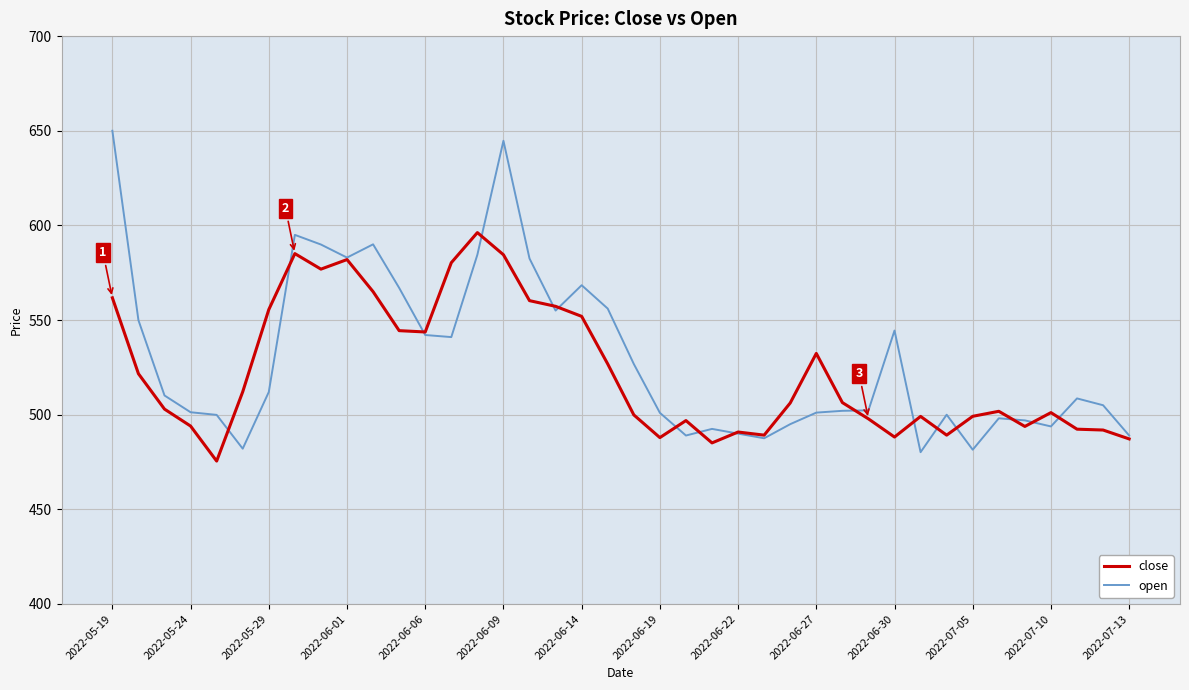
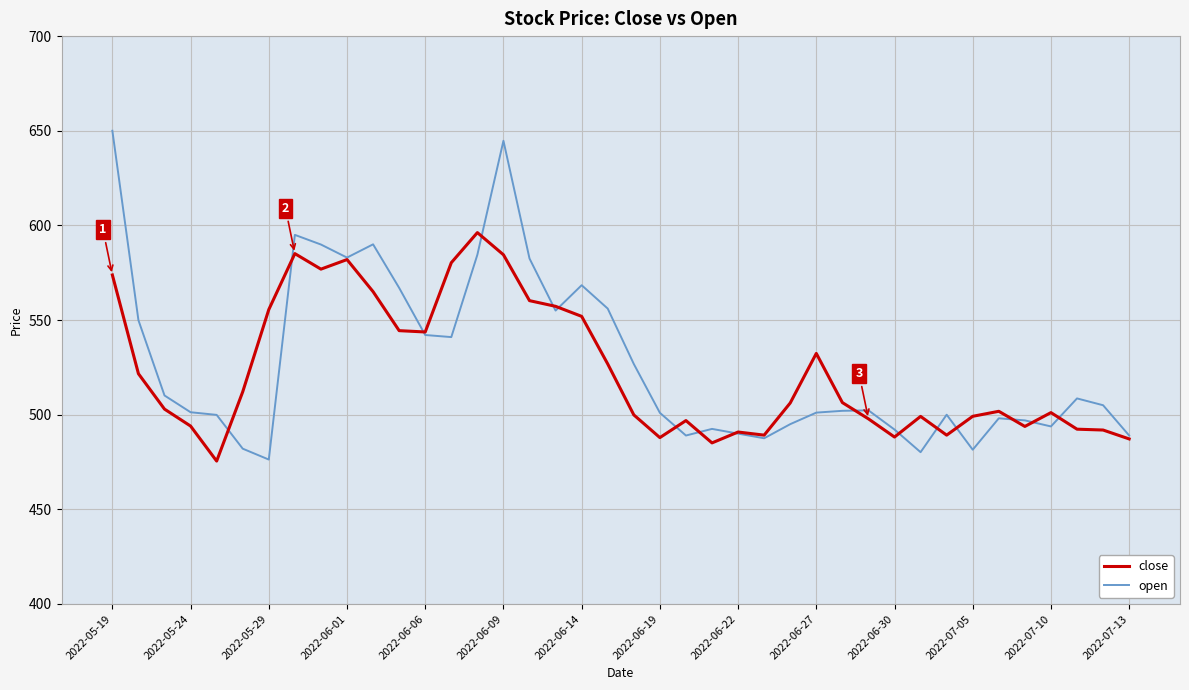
close, 2022-05-19: 562 -> 574
open, 2022-05-29: 512 -> 476
open, 2022-06-30: 544 -> 492
